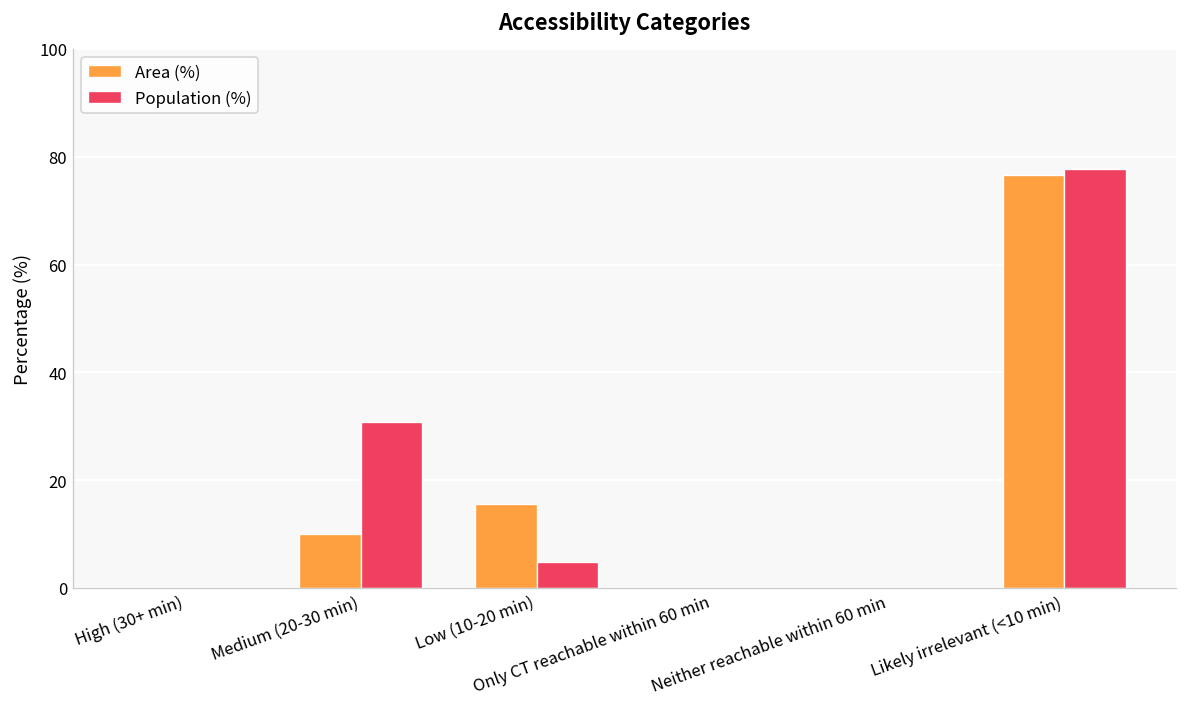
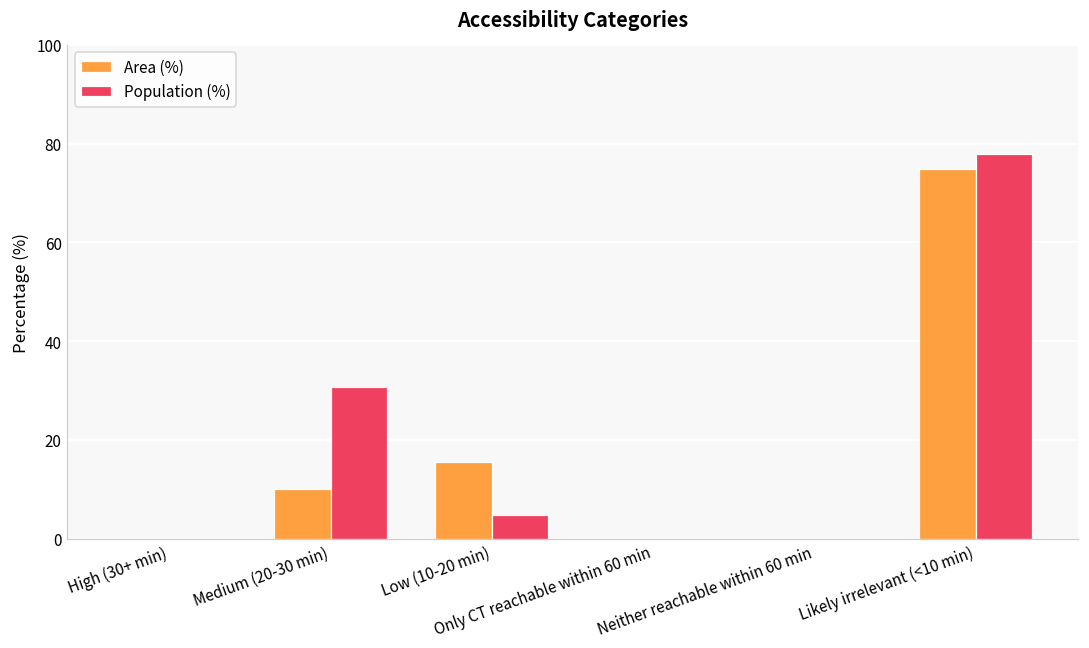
Area (%), Likely irrelevant (<10 min): 77 -> 75
